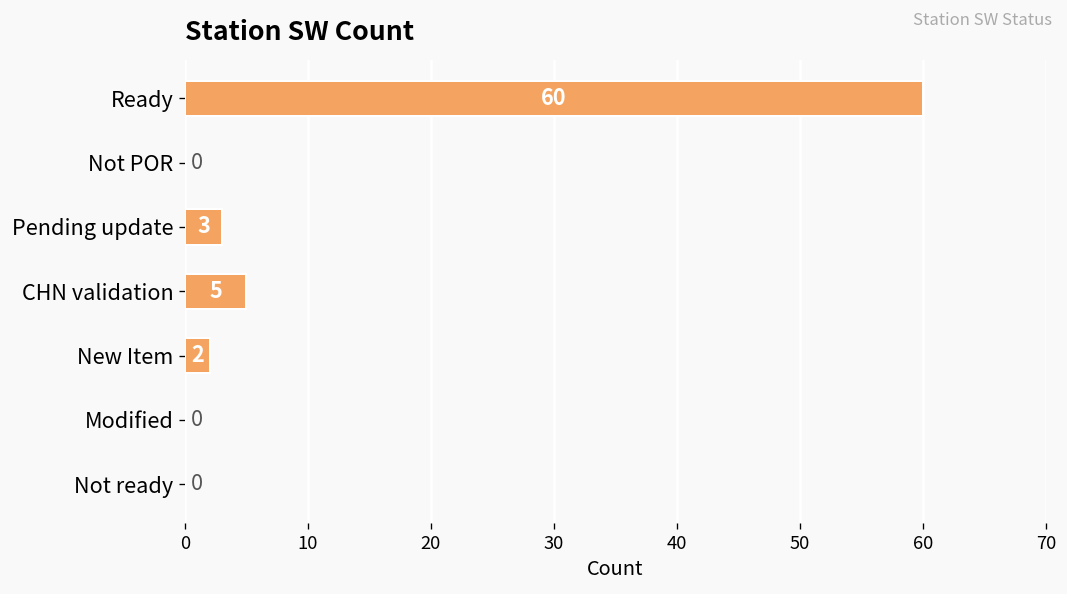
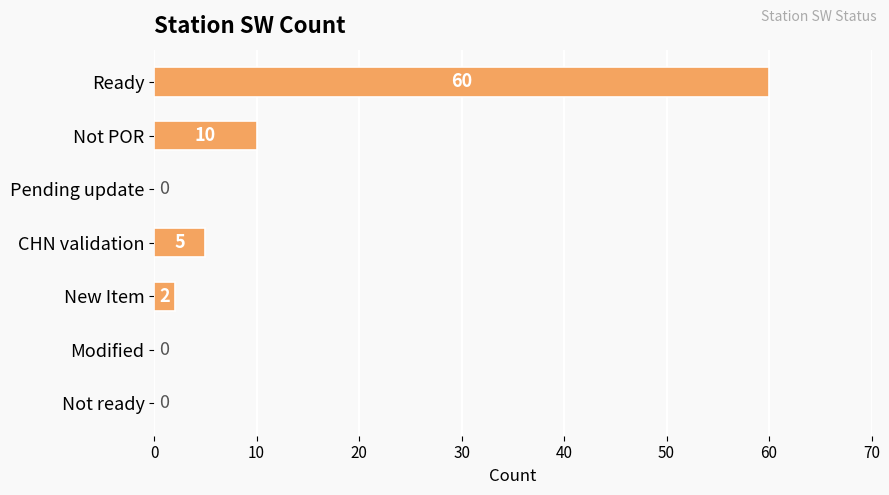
Not POR: 0 -> 10
Pending update: 3 -> 0
